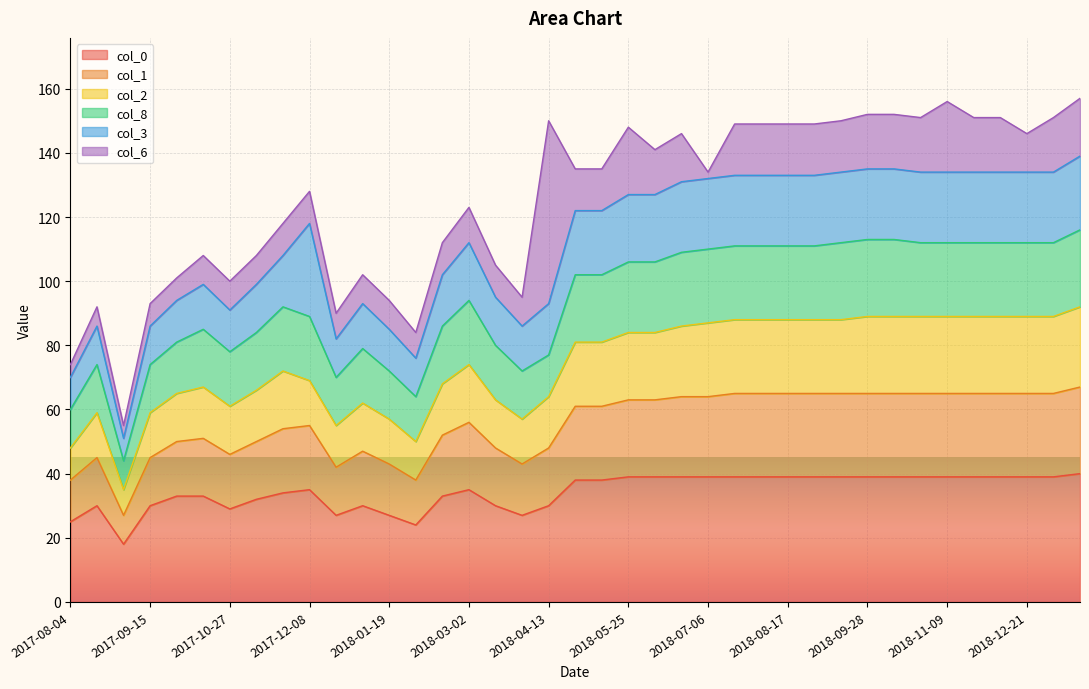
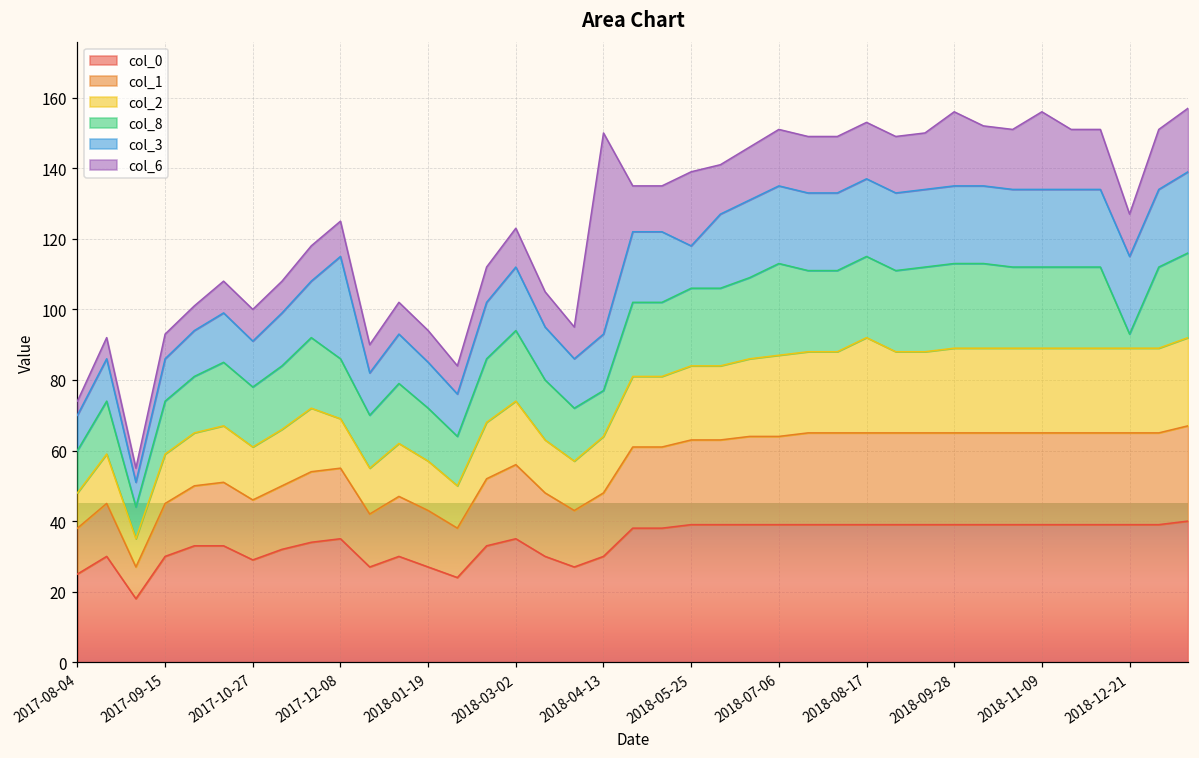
col_8, 2017-12-08: 20 -> 17
col_3, 2018-05-25: 21 -> 12
col_8, 2018-07-06: 23 -> 26
col_6, 2018-07-06: 2 -> 16
col_2, 2018-08-17: 23 -> 27
col_6, 2018-09-28: 17 -> 21
col_8, 2018-12-21: 23 -> 4
